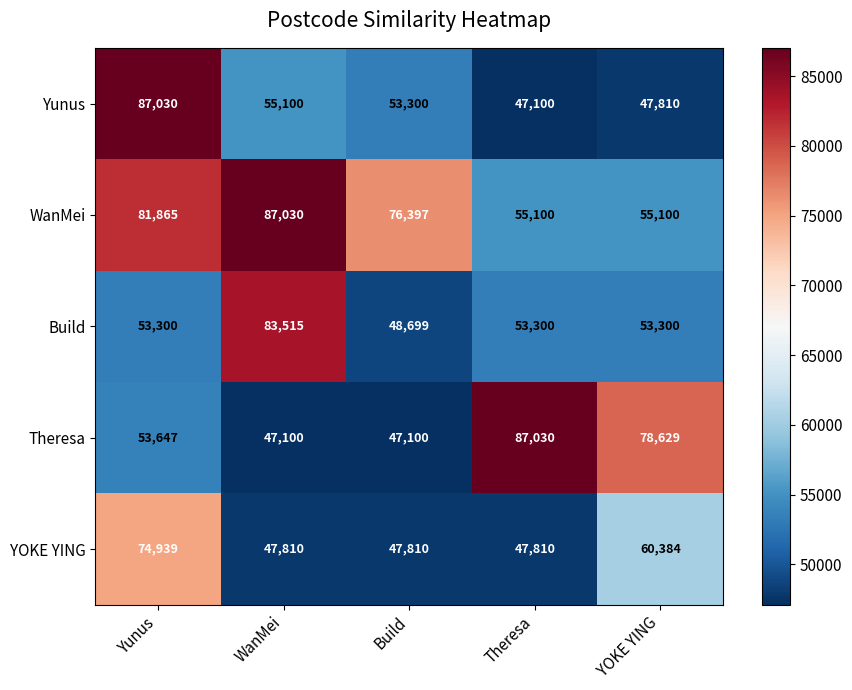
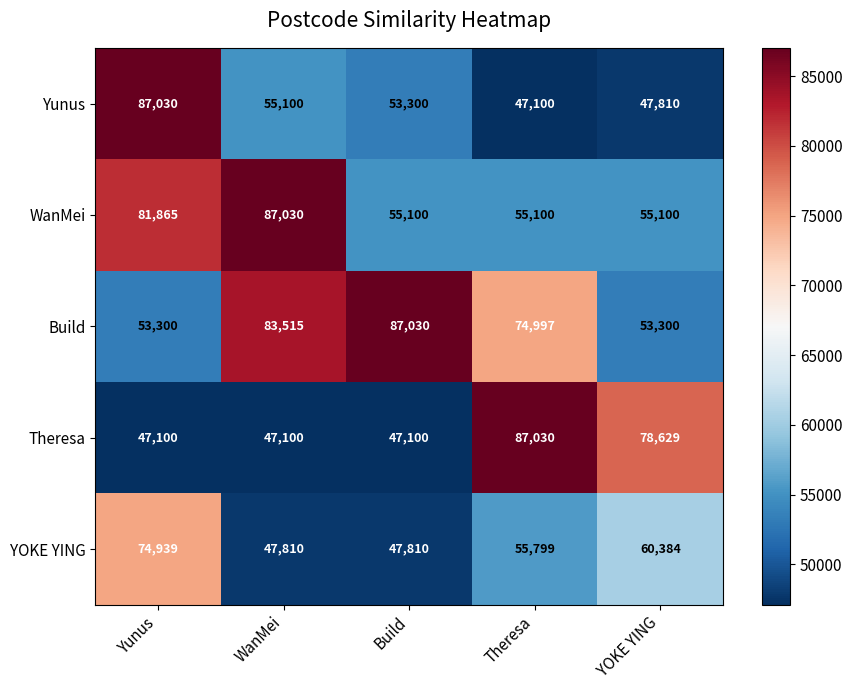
WanMei, Build: 76,397 -> 55,100
Build, Build: 48,699 -> 87,030
Build, Theresa: 53,300 -> 74,997
Theresa, Yunus: 53,647 -> 47,100
YOKE YING, Theresa: 47,810 -> 55,799
